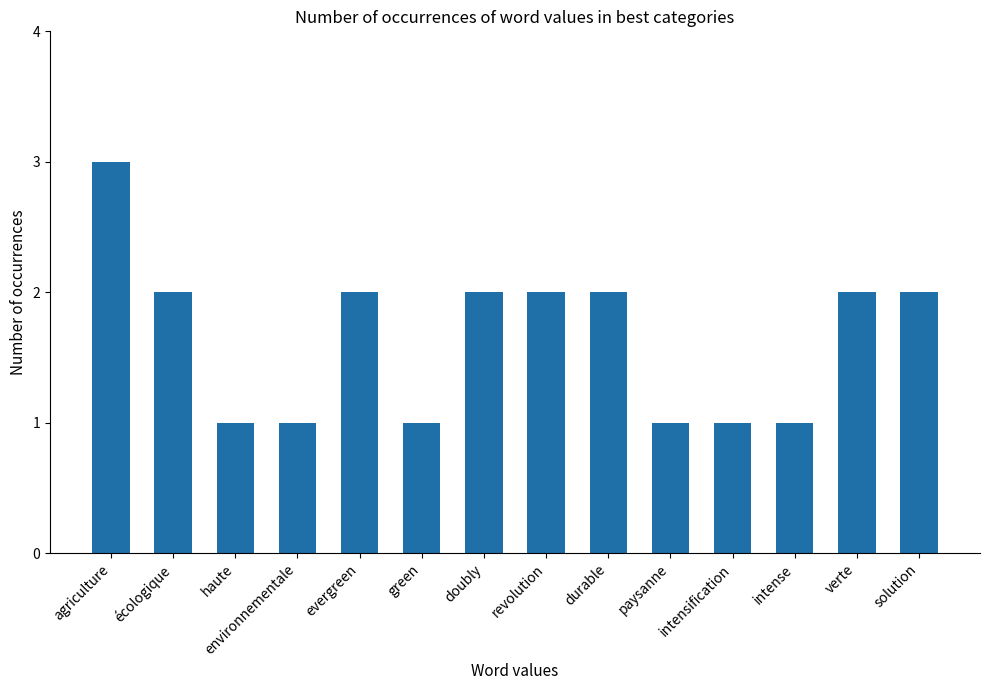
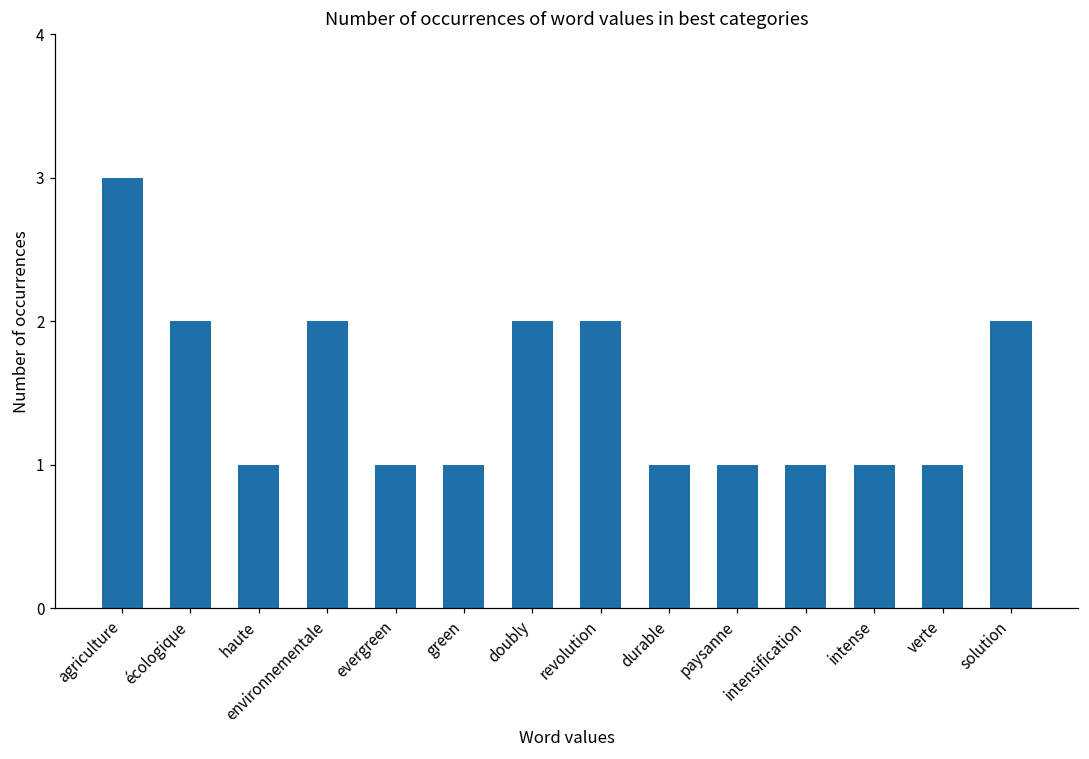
environnementale: 1 -> 2
evergreen: 2 -> 1
durable: 2 -> 1
verte: 2 -> 1
